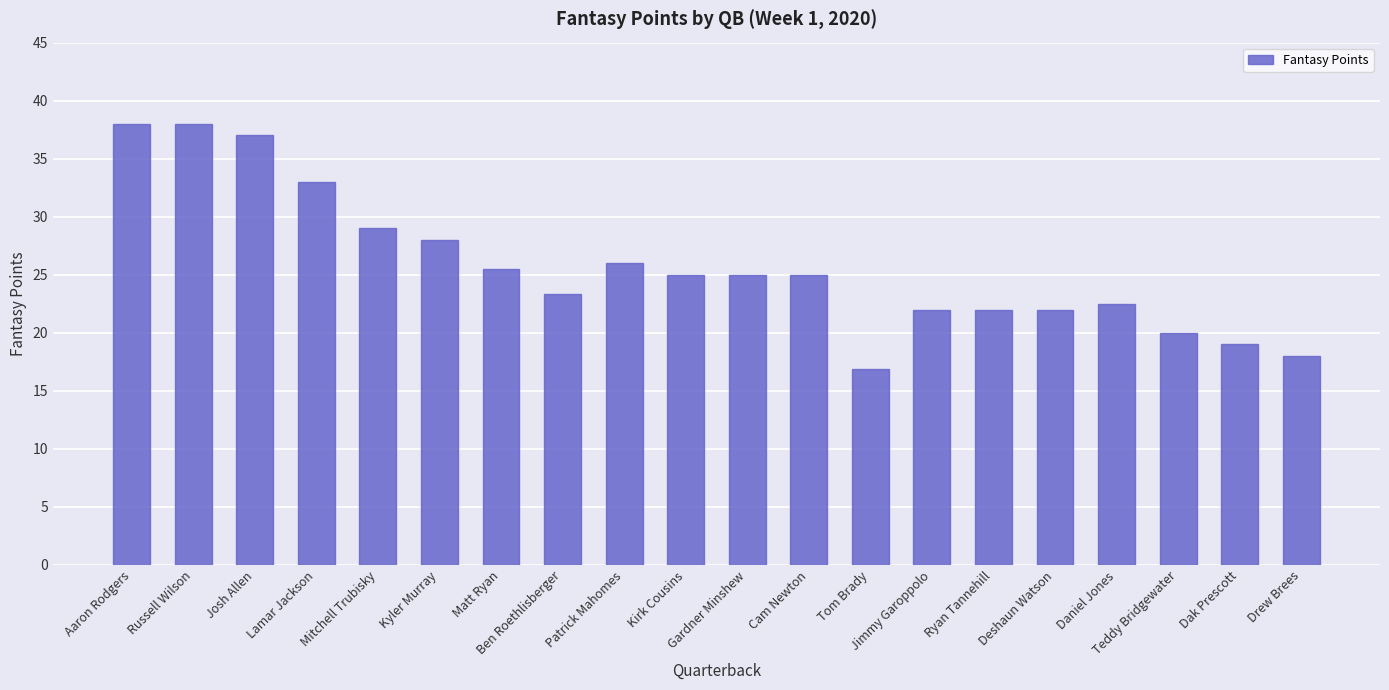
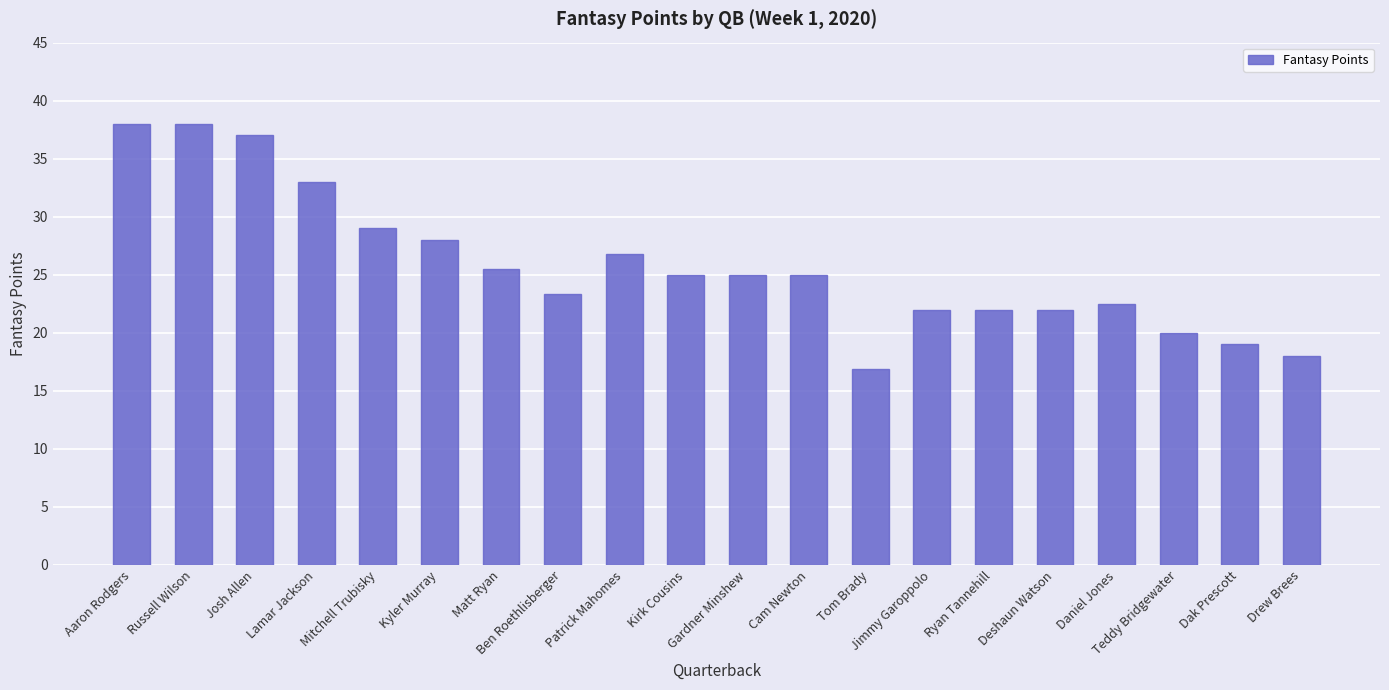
Patrick Mahomes: 26.0 -> 26.8
